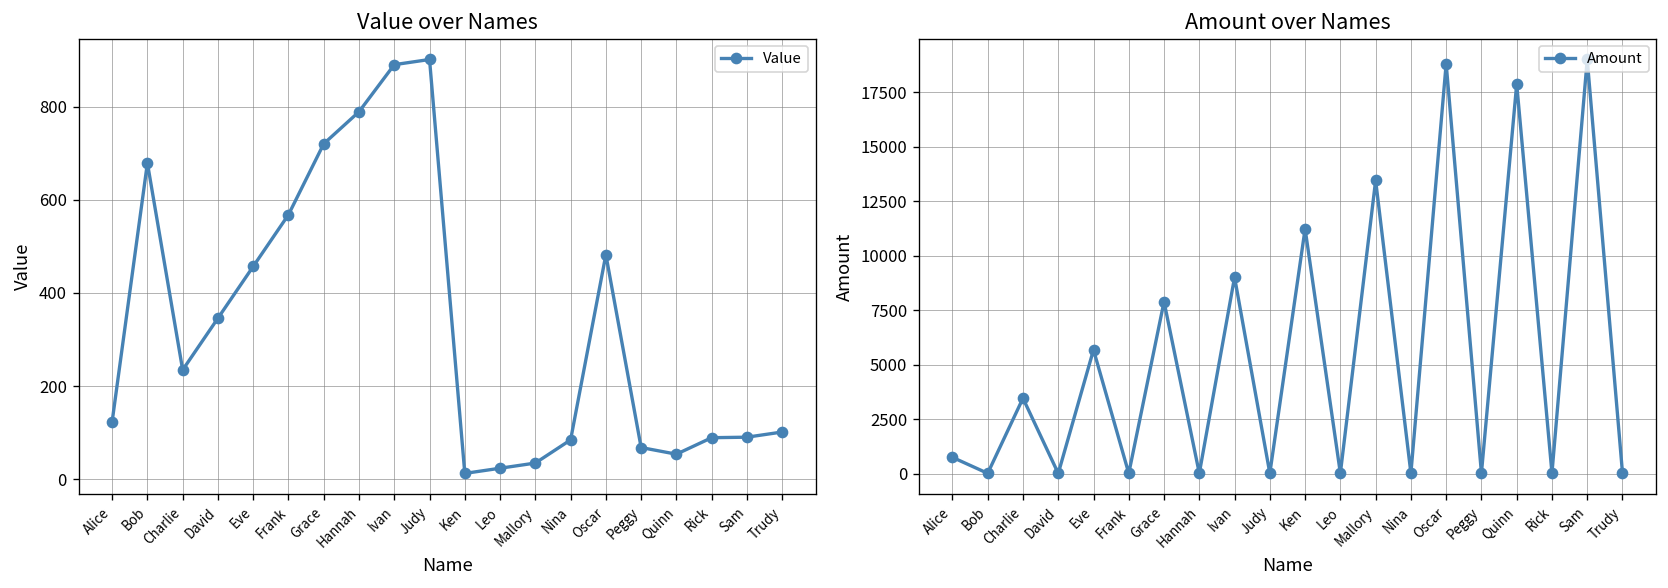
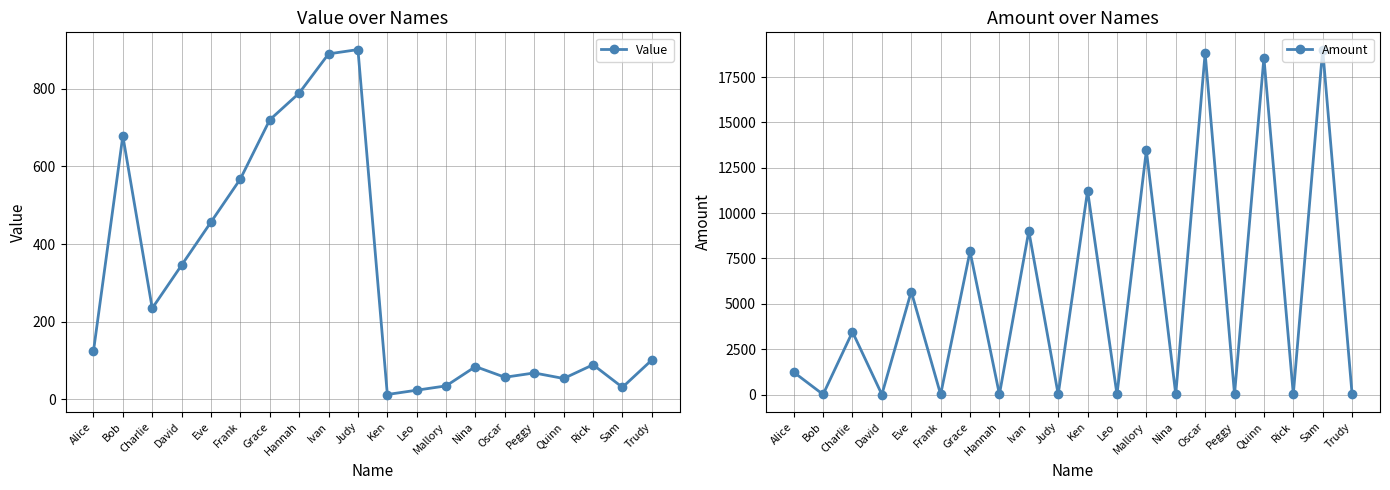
Value over Names, Oscar: 480 -> 60
Value over Names, Sam: 90 -> 30
Amount over Names, Alice: 700 -> 1200
Amount over Names, Quinn: 17900 -> 18600
